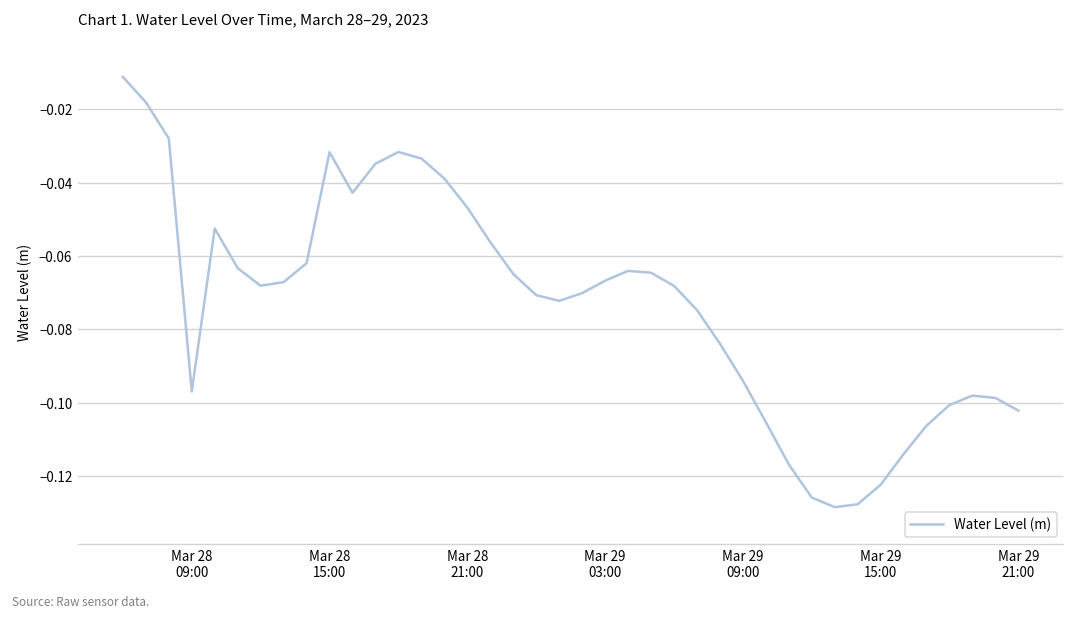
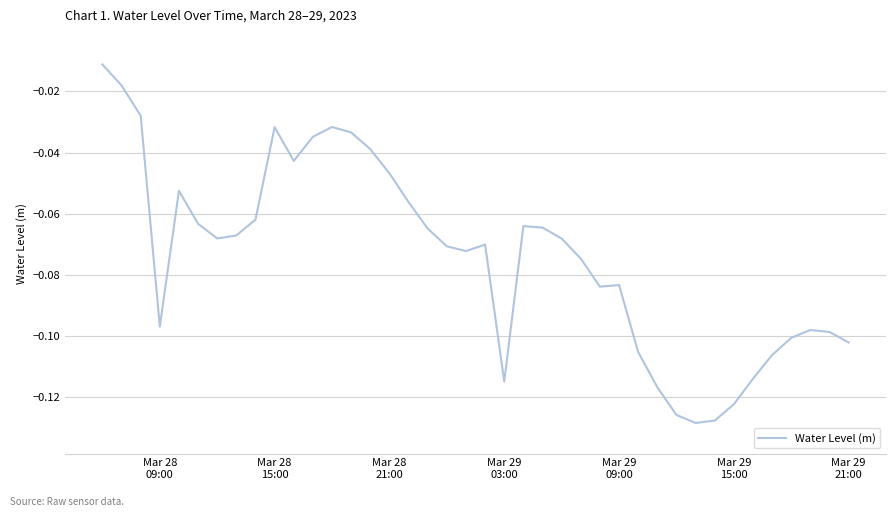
Mar 29 03:00: -0.067 -> -0.115
Mar 29 09:00: -0.094 -> -0.083
